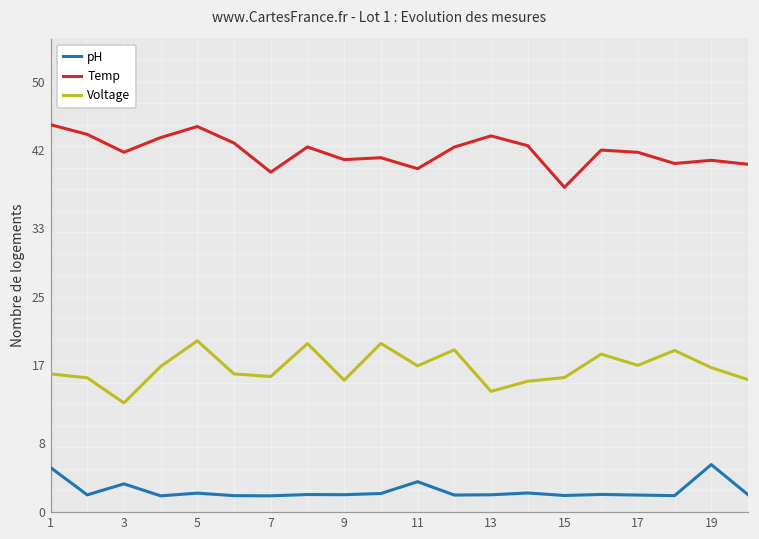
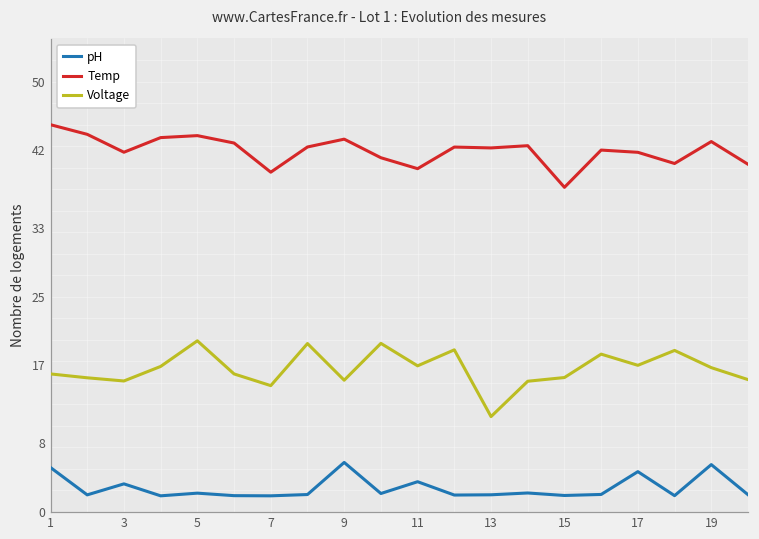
Voltage, 3: 13 -> 15
Temp, 5: 45 -> 44
Voltage, 7: 16 -> 15
pH, 9: 2 -> 6
Temp, 9: 41 -> 43
Temp, 13: 44 -> 42
Voltage, 13: 14 -> 11
pH, 17: 2 -> 5
Temp, 19: 41 -> 43
